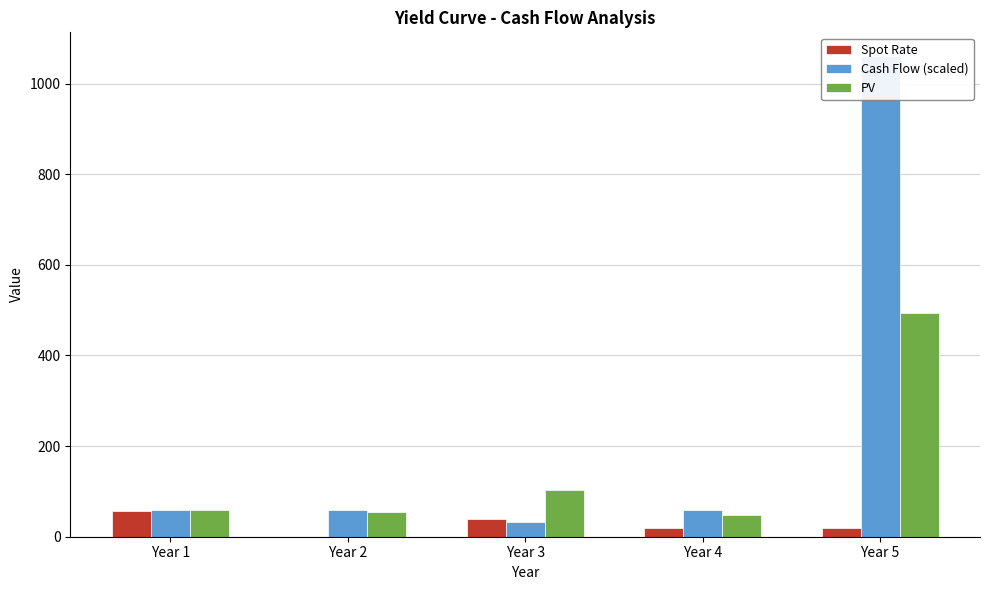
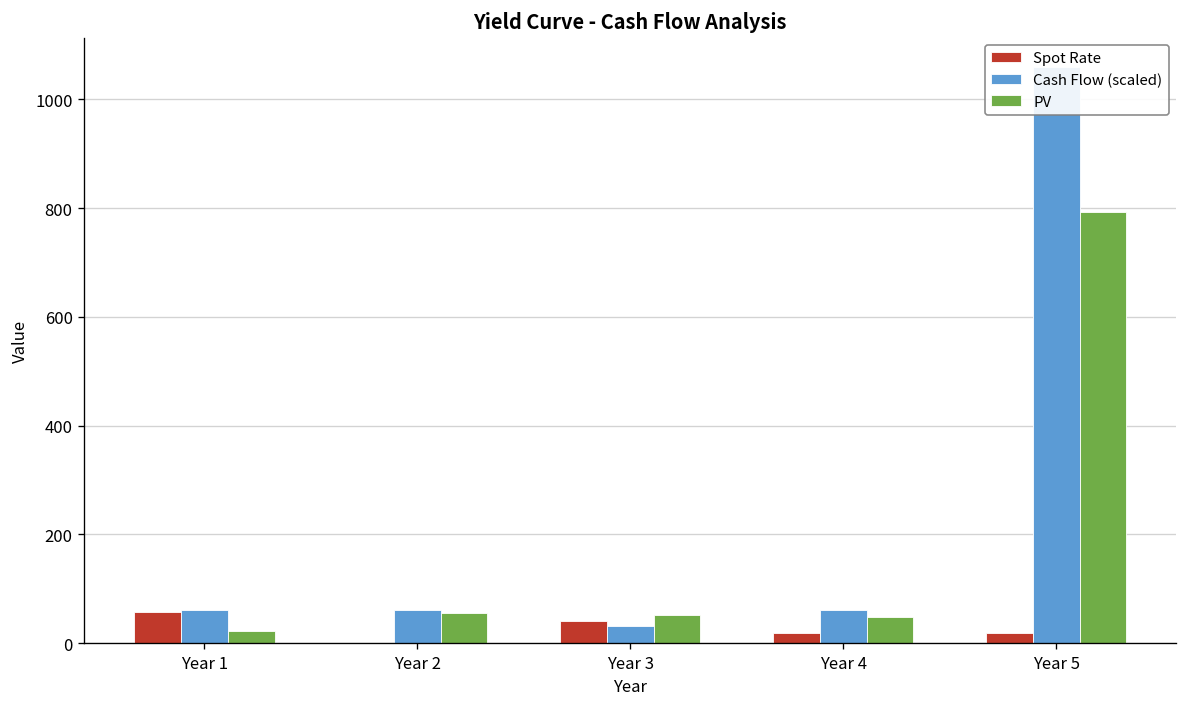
PV, Year 1: 60 -> 20
PV, Year 3: 100 -> 50
PV, Year 5: 490 -> 790
